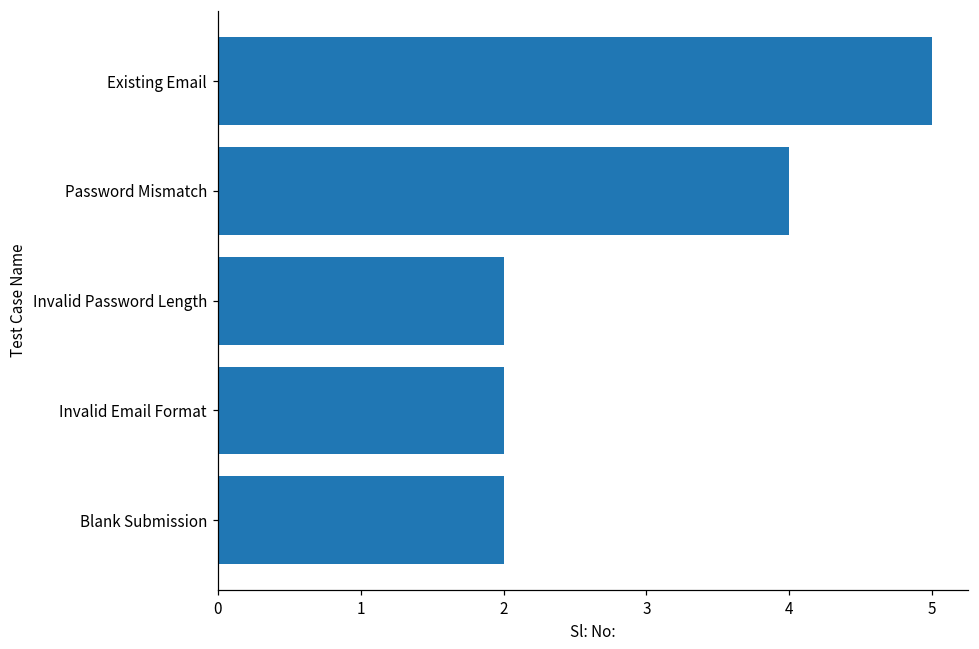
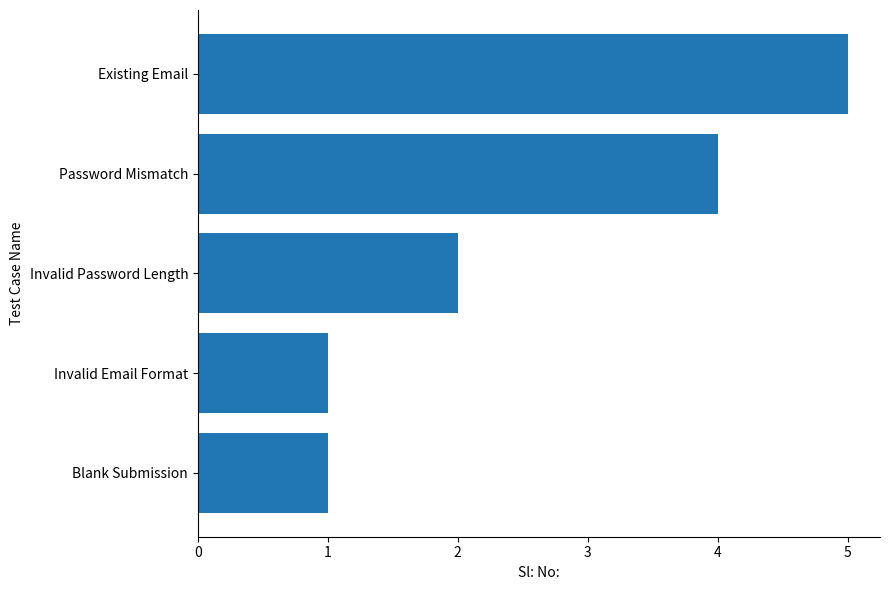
Invalid Email Format: 2 -> 1
Blank Submission: 2 -> 1
